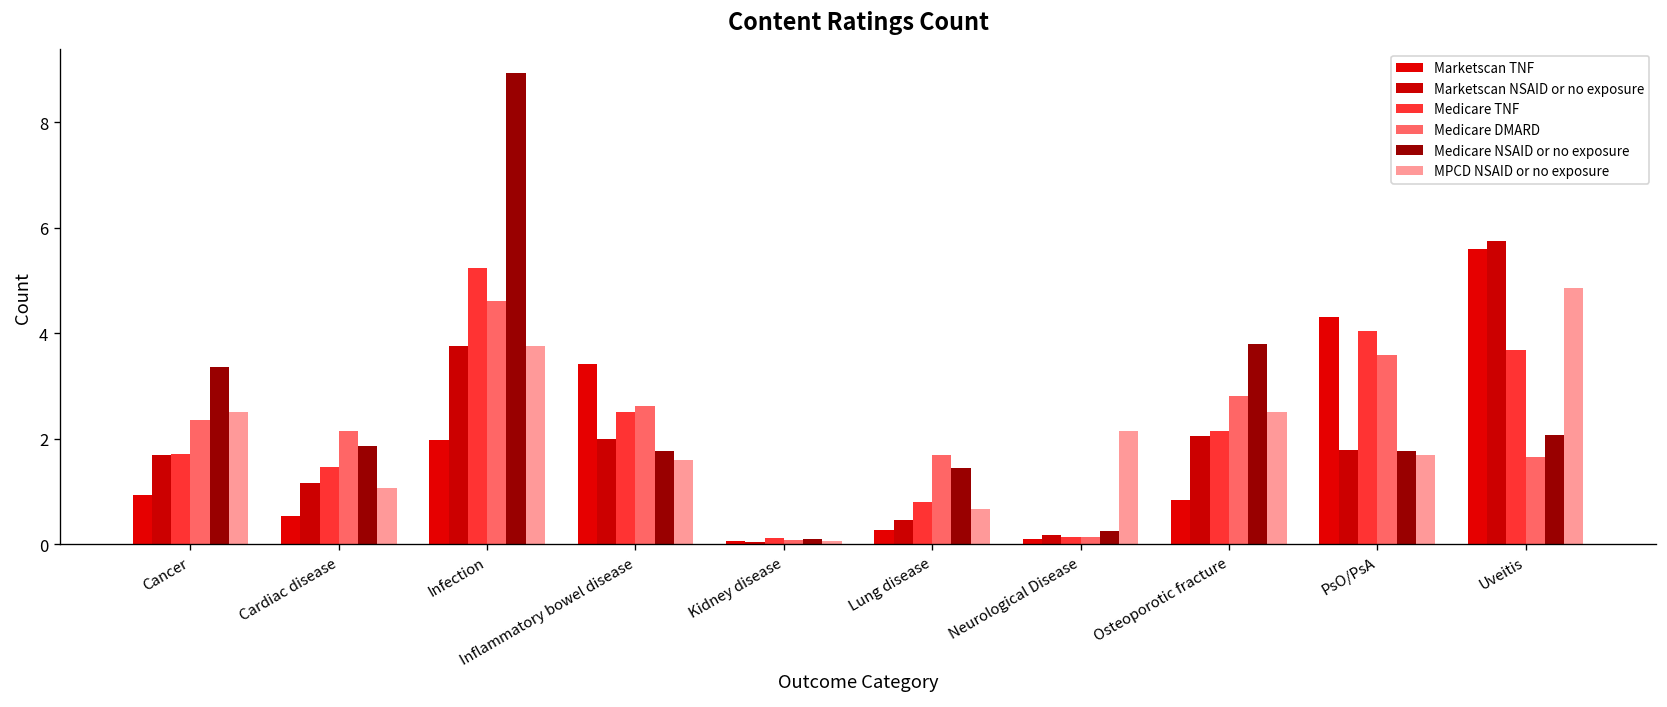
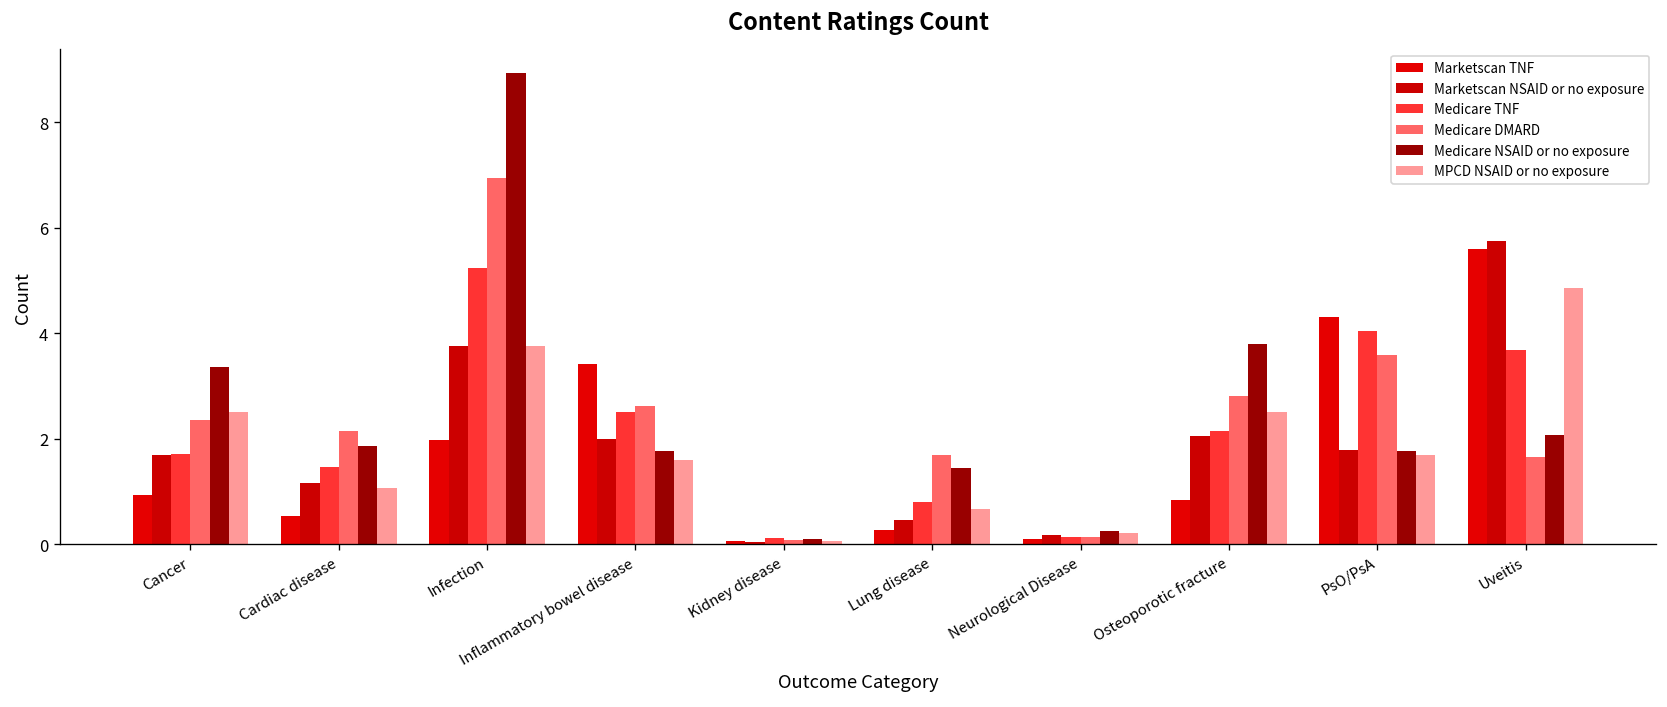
Medicare DMARD, Infection: 4.6 -> 6.9
MPCD NSAID or no exposure, Neurological Disease: 2.2 -> 0.2
